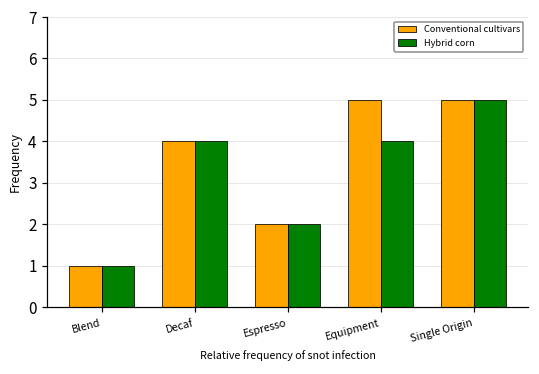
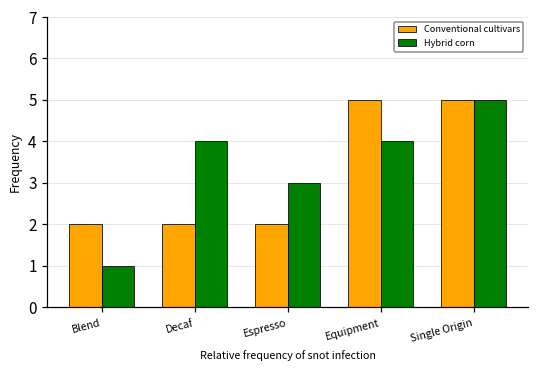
Conventional cultivars, Blend: 1 -> 2
Conventional cultivars, Decaf: 4 -> 2
Hybrid corn, Espresso: 2 -> 3
